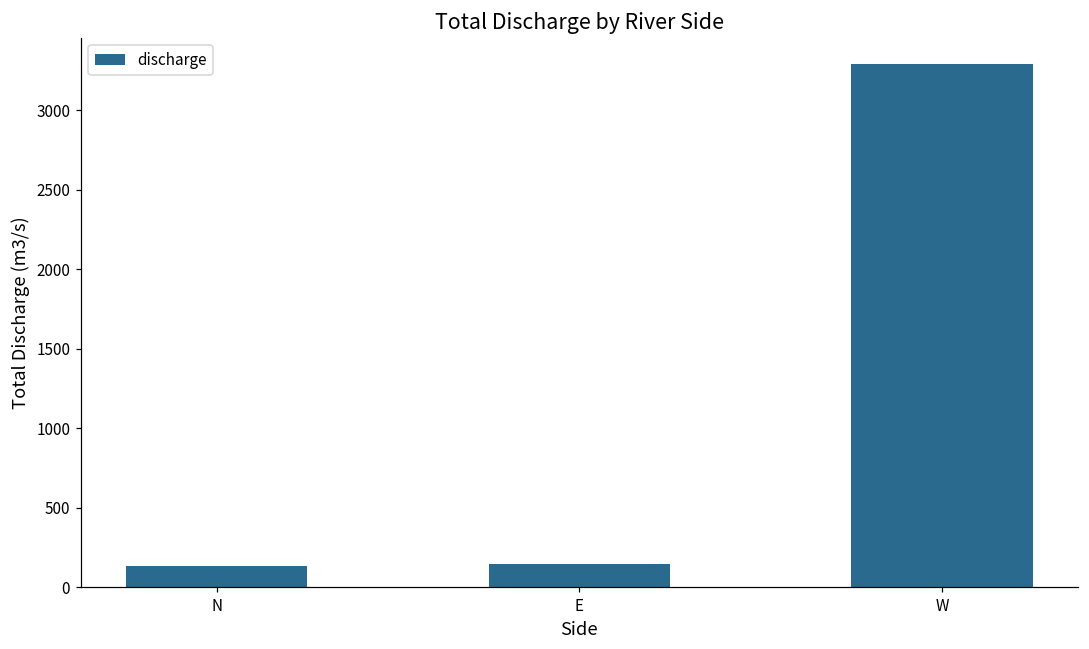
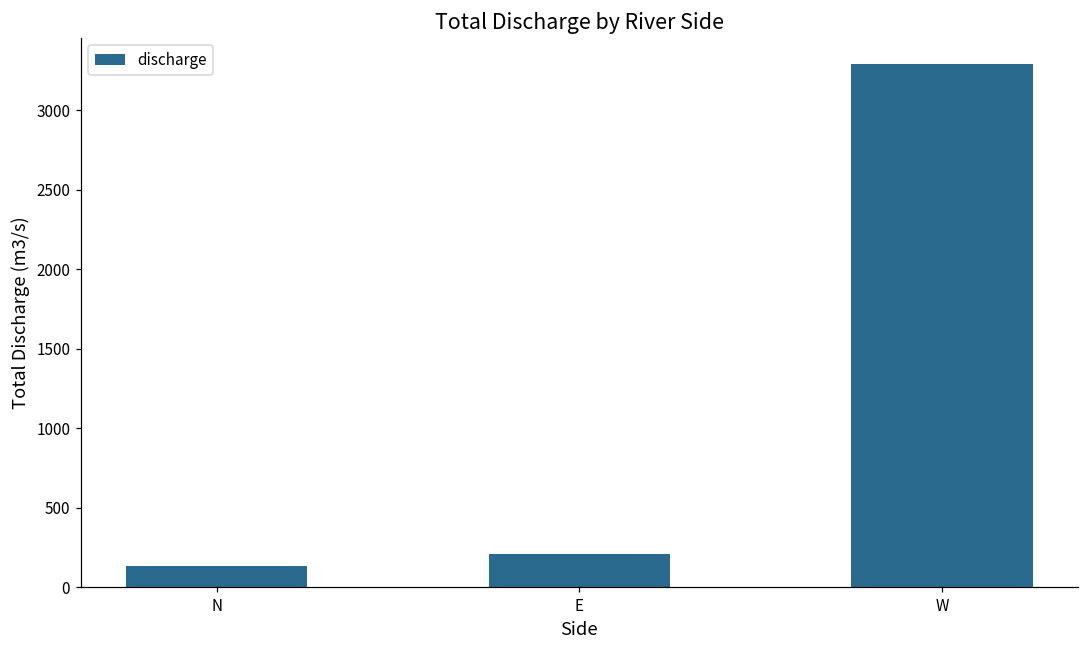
E: 140 -> 210
